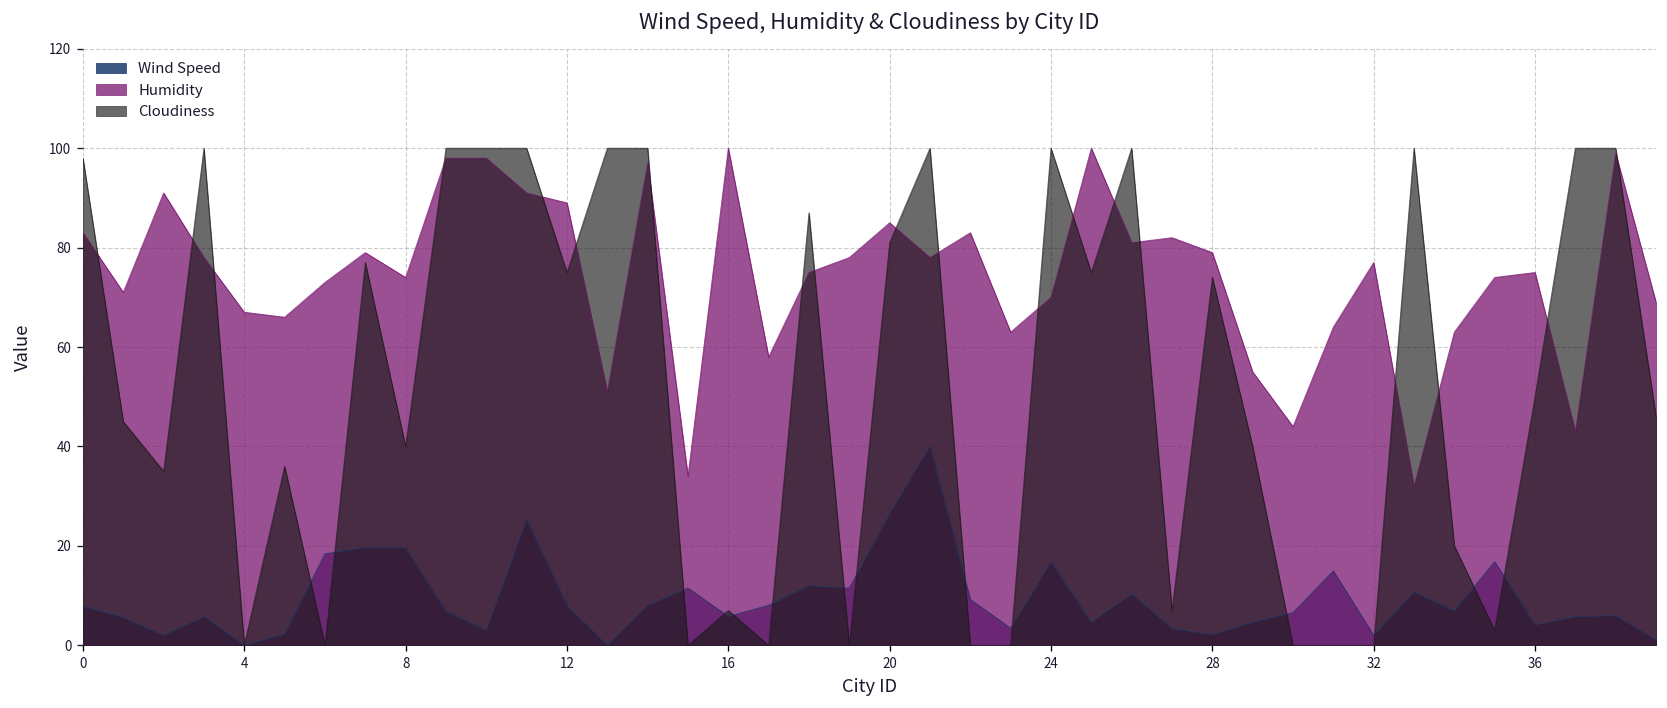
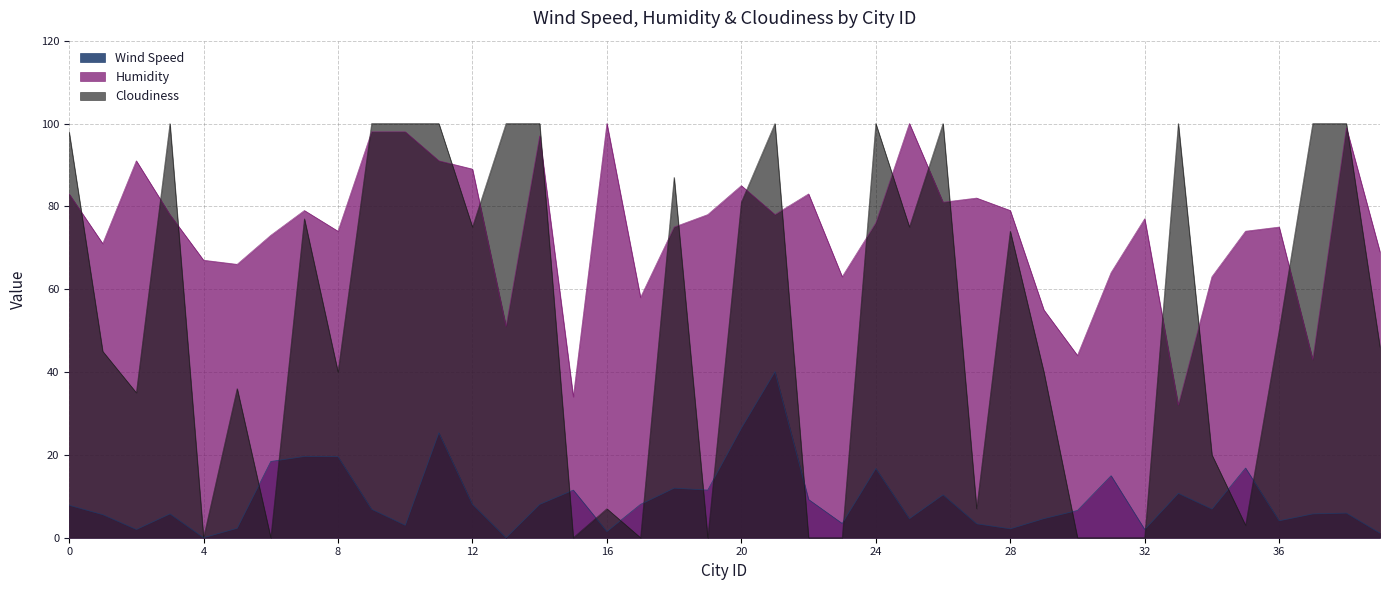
Wind Speed, 16: 6 -> 2
Humidity, 24: 70 -> 76
